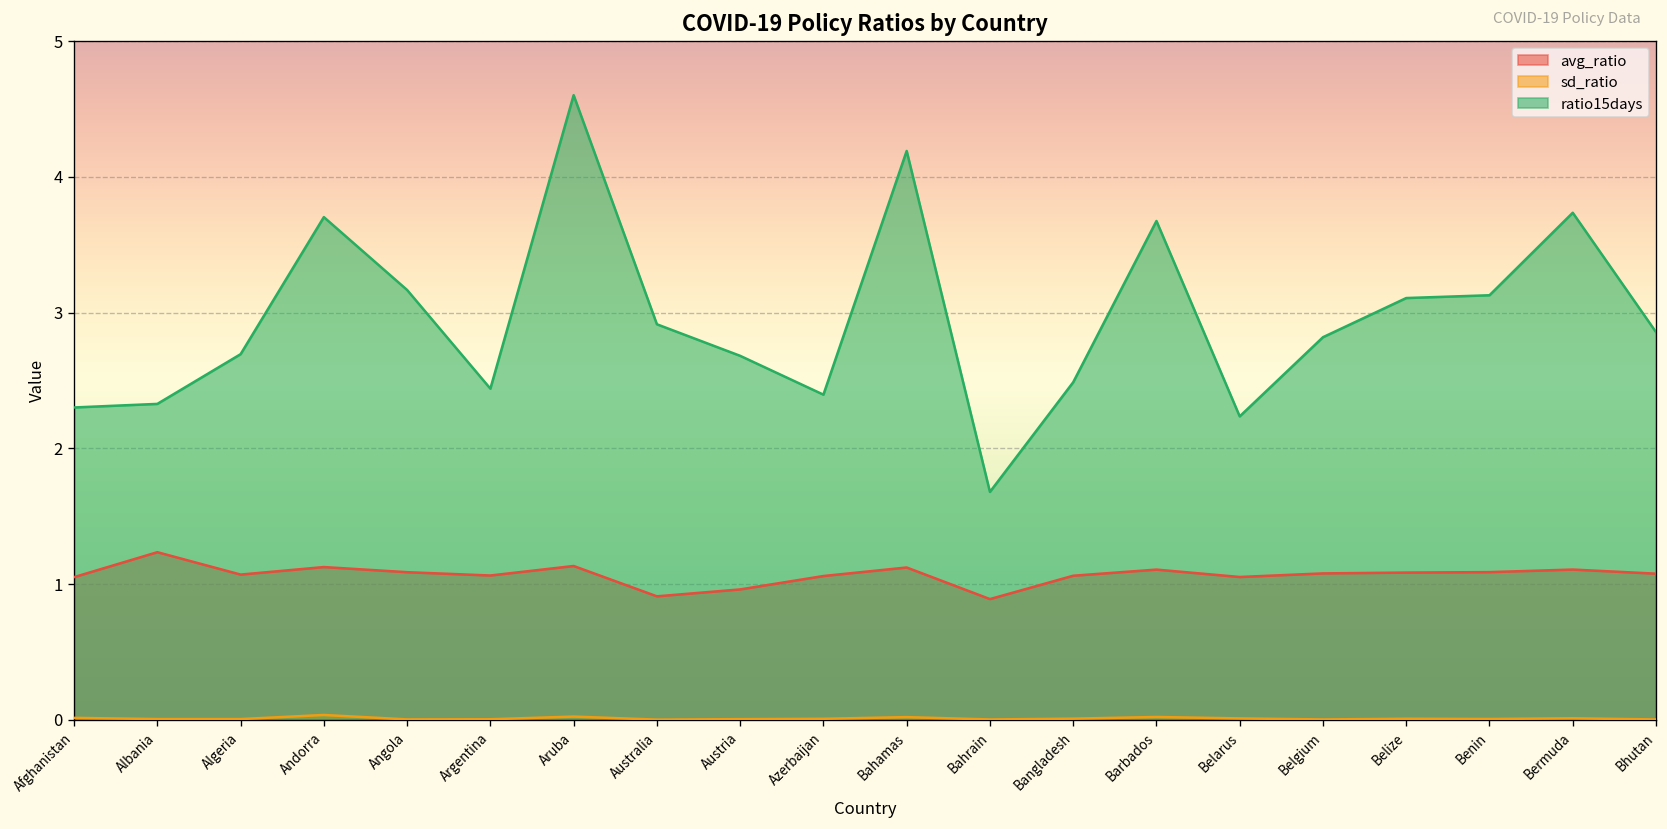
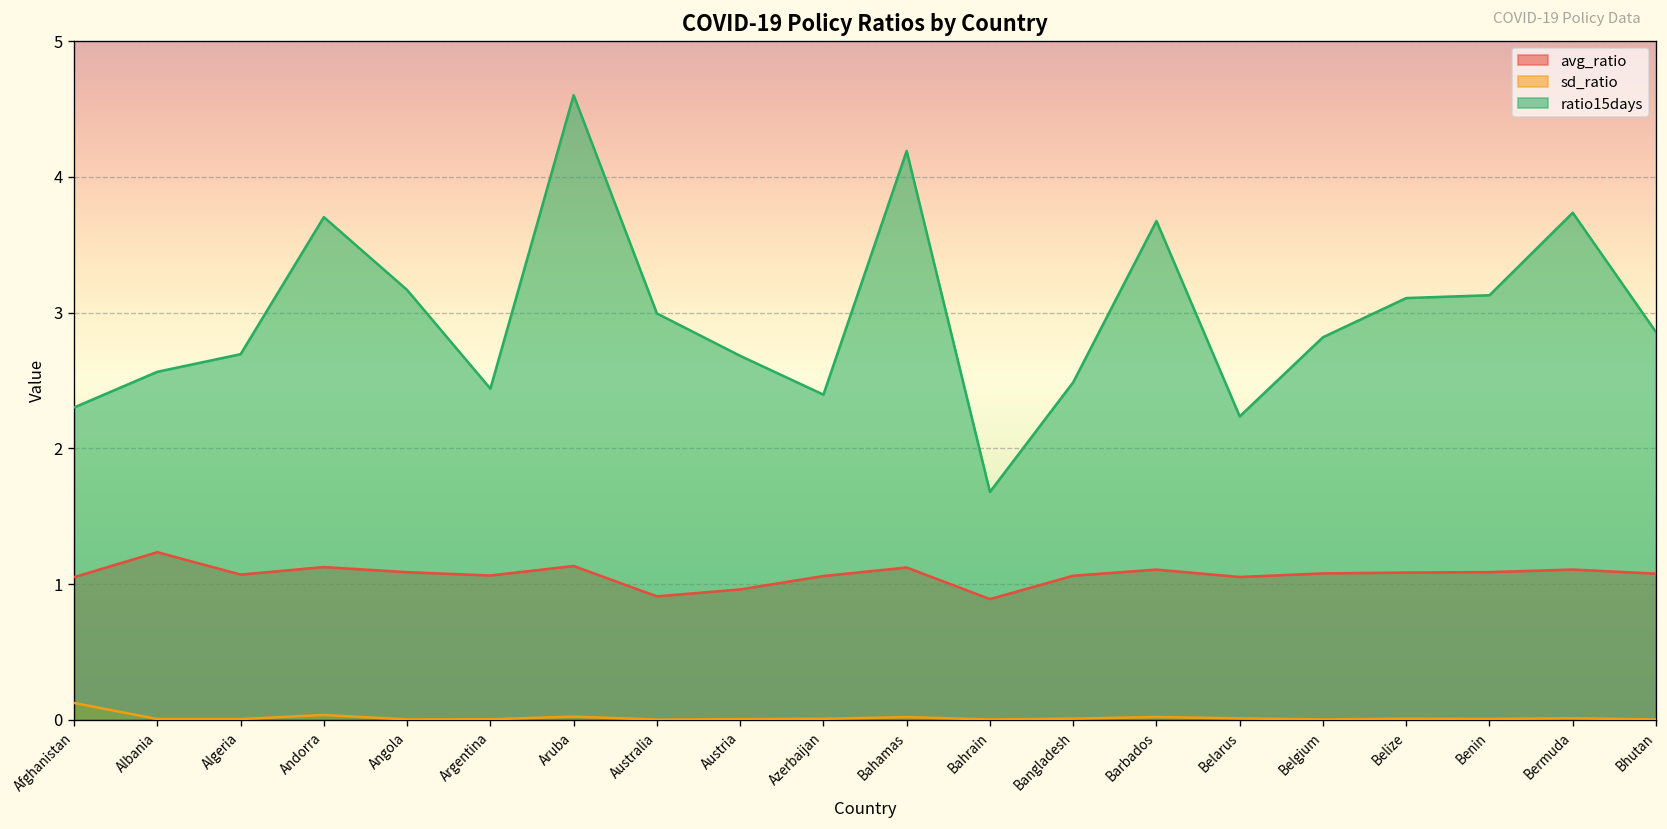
sd_ratio, Afghanistan: 0.01 -> 0.12
ratio15days, Albania: 2.33 -> 2.56
ratio15days, Australia: 2.91 -> 2.99
